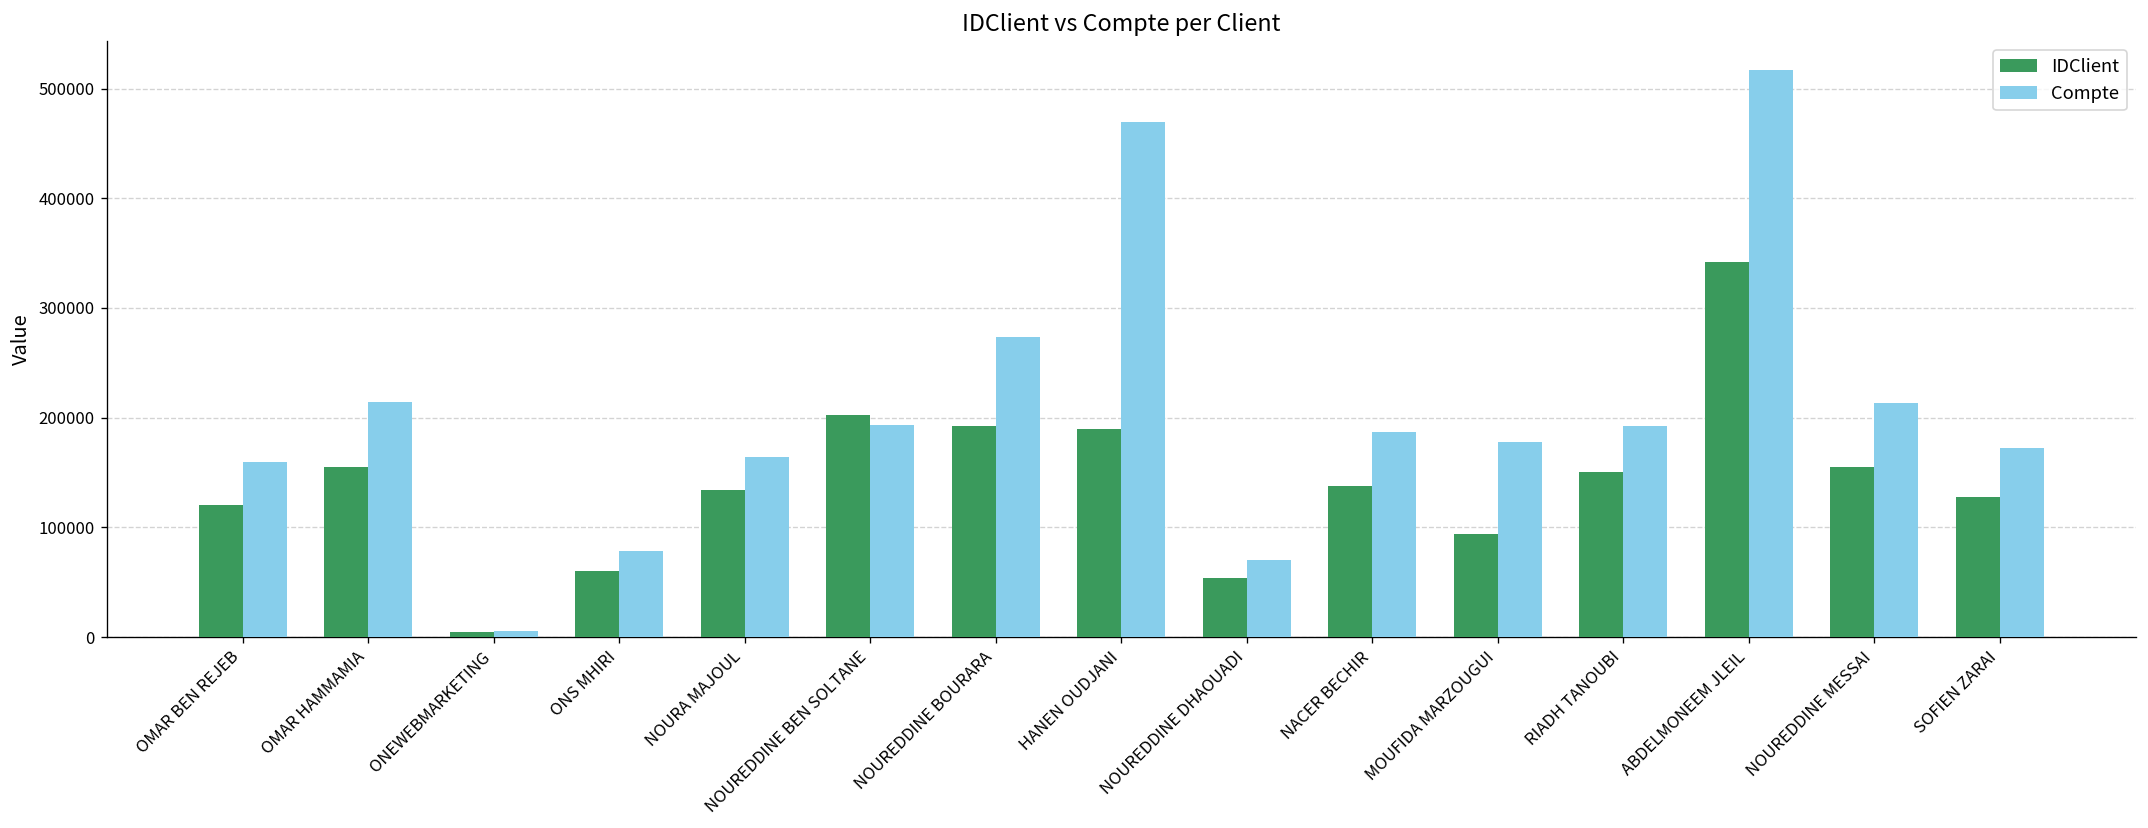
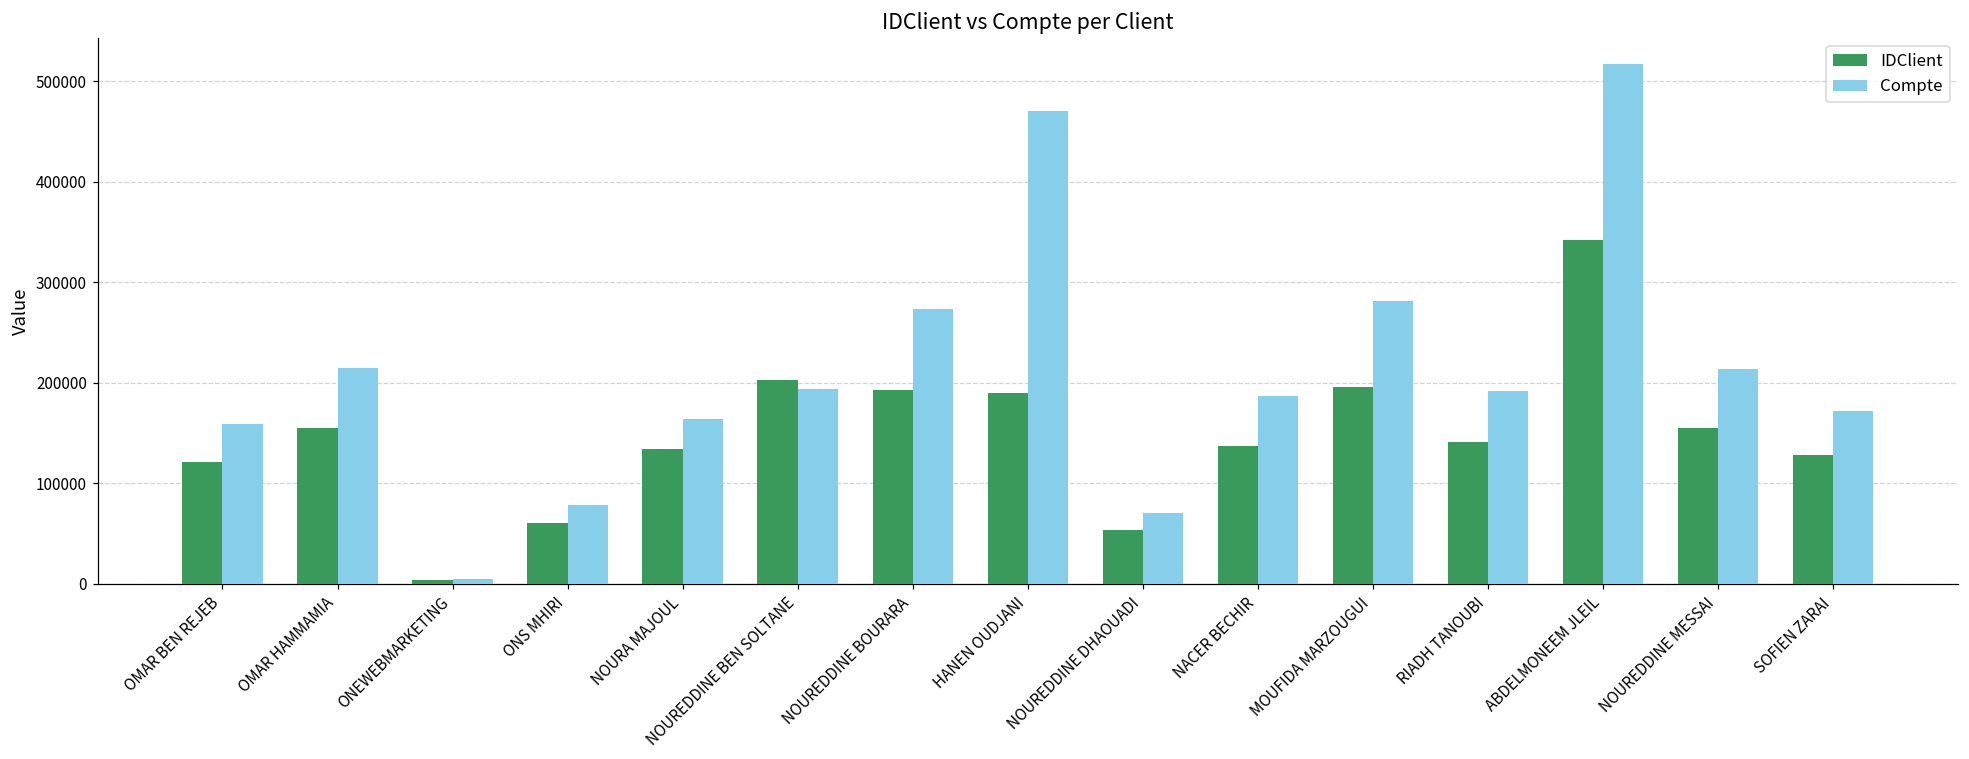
IDClient, MOUFIDA MARZOUGUI: 90000 -> 200000
Compte, MOUFIDA MARZOUGUI: 180000 -> 280000
IDClient, RIADH TANOUBI: 150000 -> 140000
